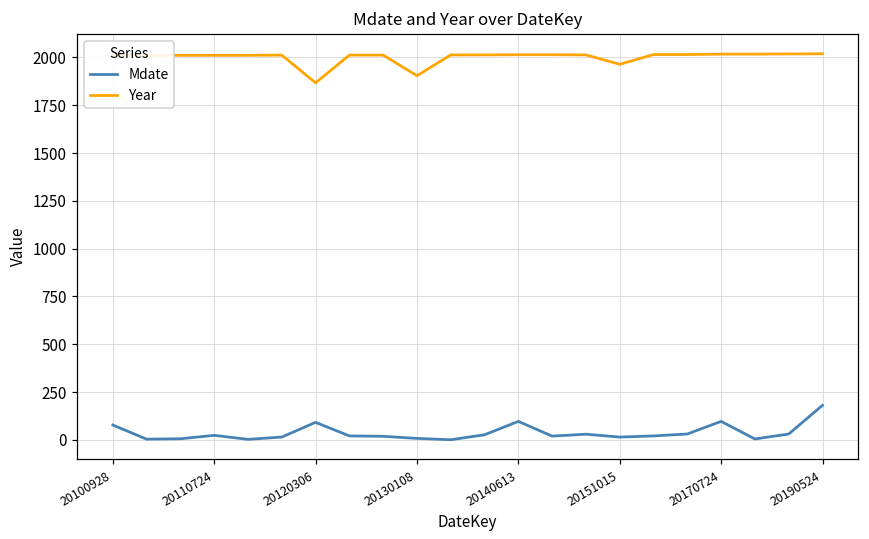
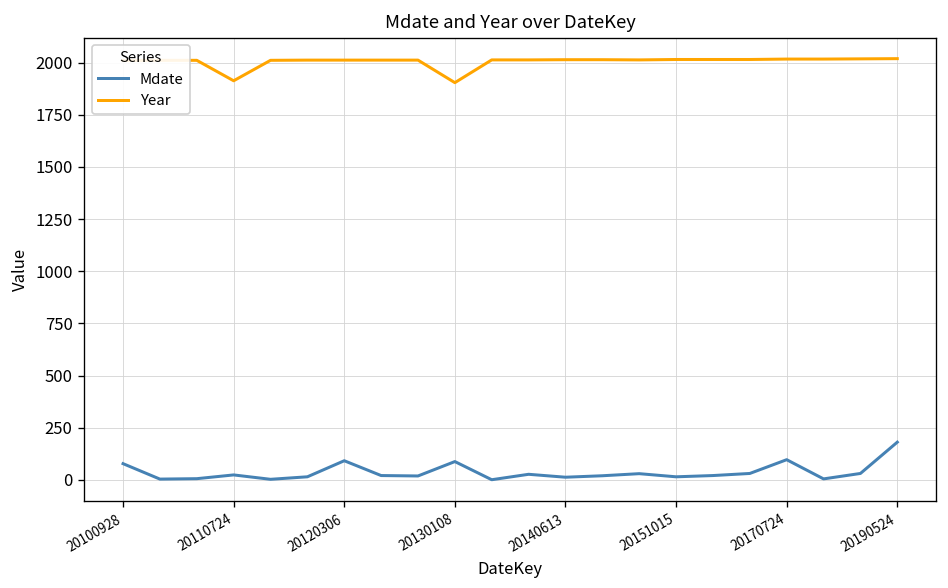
Year, 20110724: 2010 -> 1910
Year, 20120306: 1870 -> 2010
Mdate, 20130108: 10 -> 90
Mdate, 20140613: 100 -> 10
Year, 20151015: 1960 -> 2020
